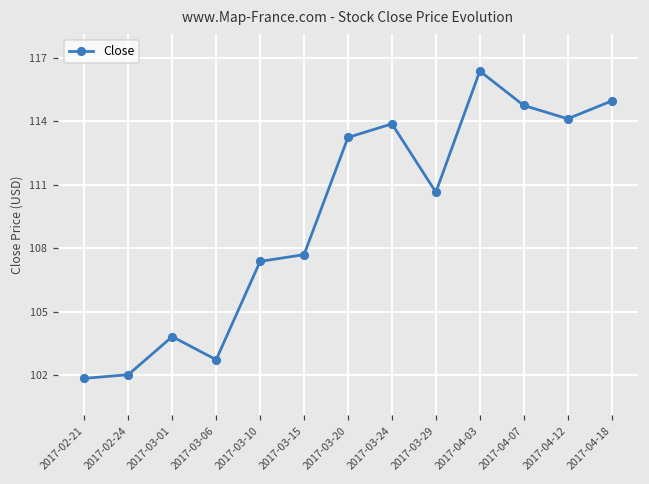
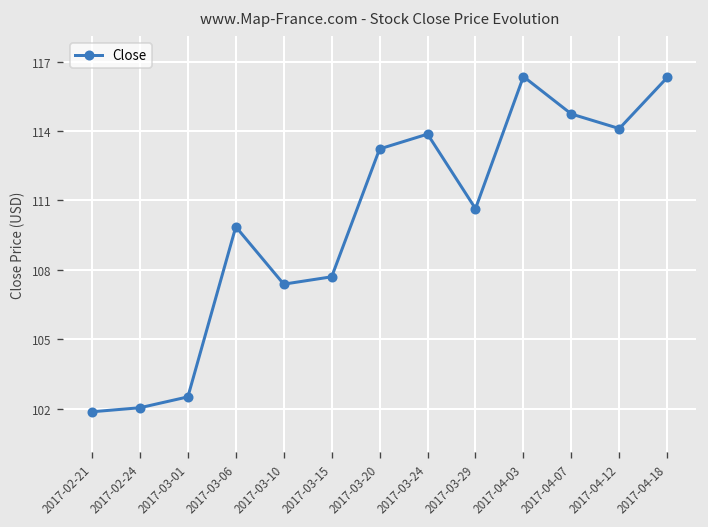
2017-03-01: 103.8 -> 102.5
2017-03-06: 102.7 -> 109.9
2017-04-18: 115.0 -> 116.3
